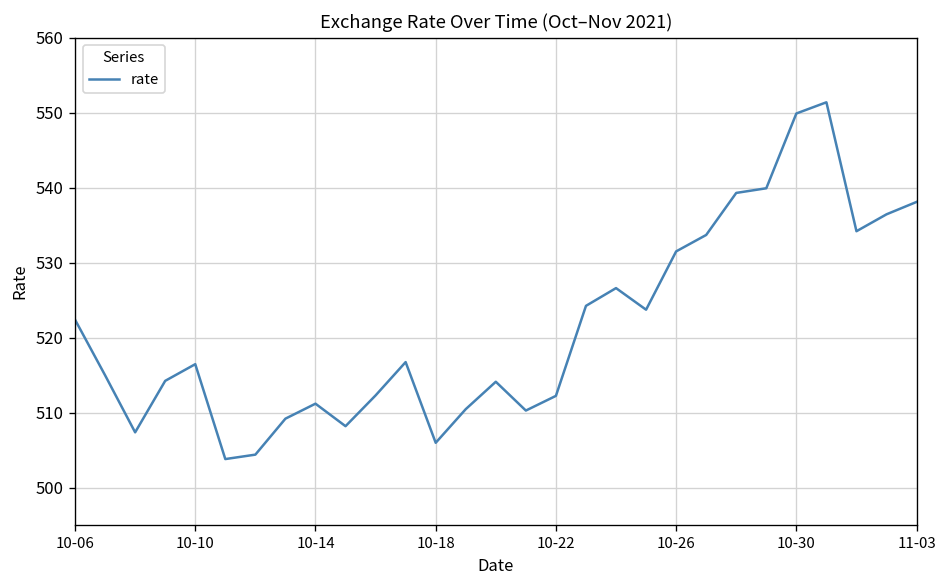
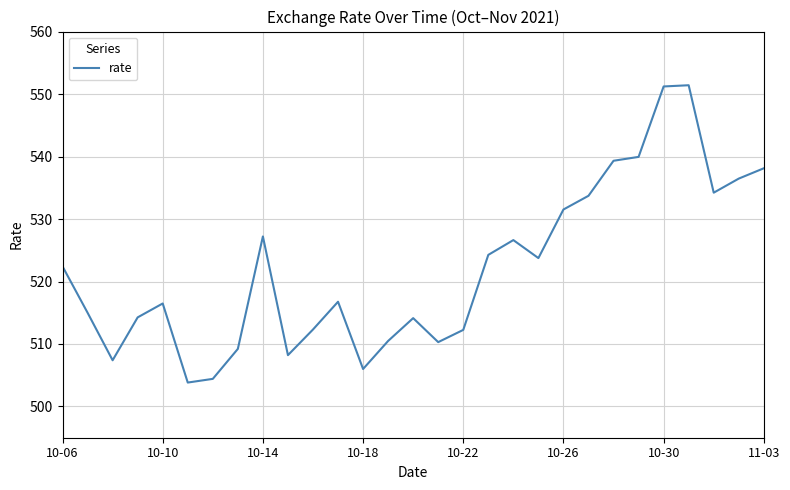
10-14: 511 -> 527
10-30: 550 -> 551
